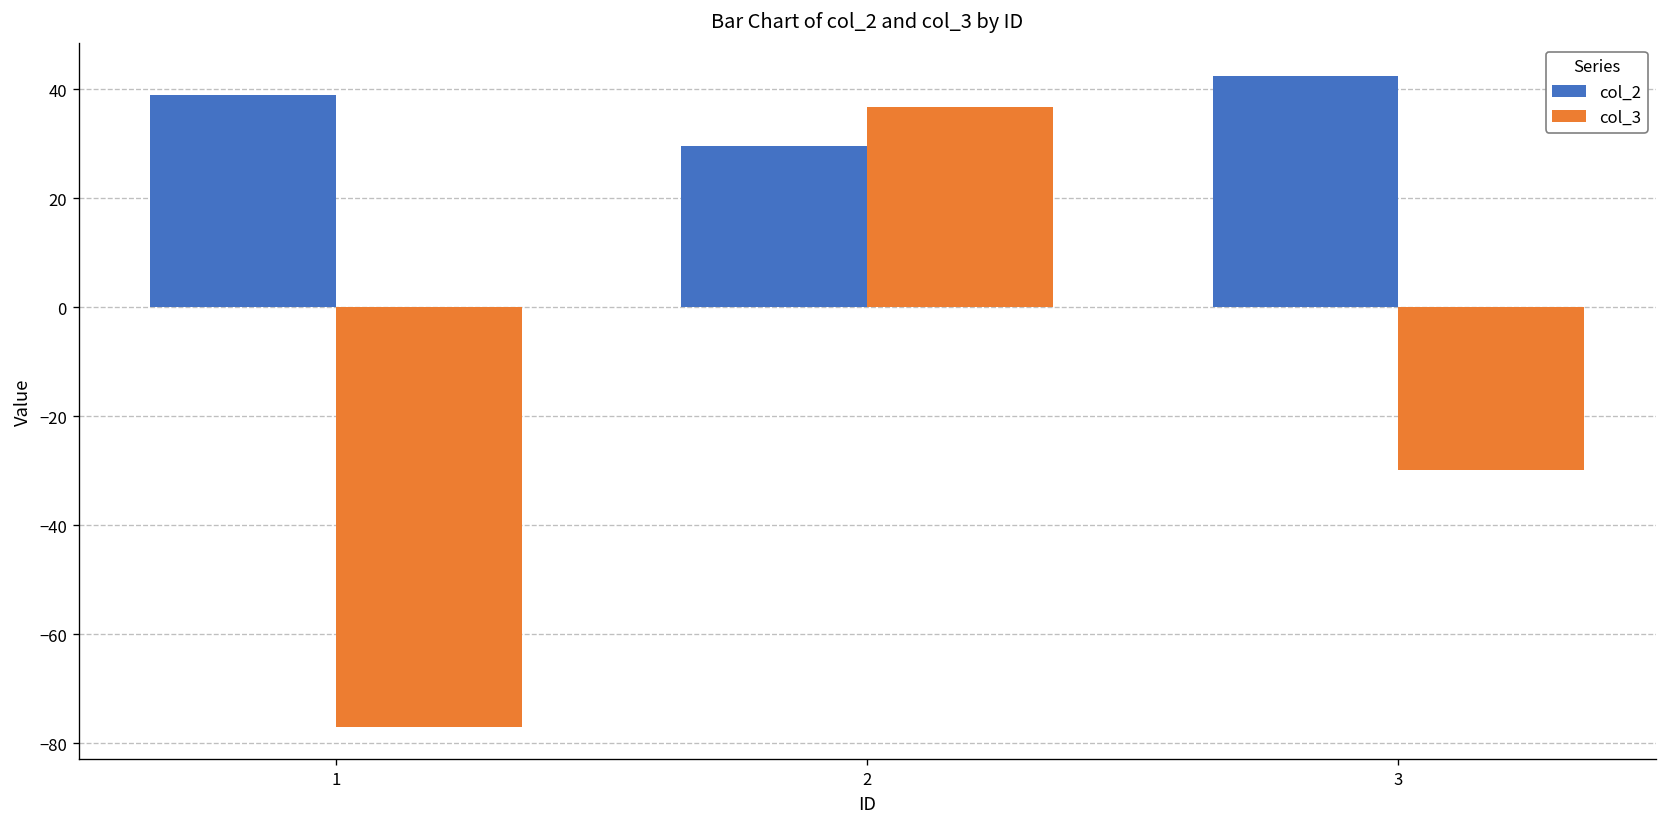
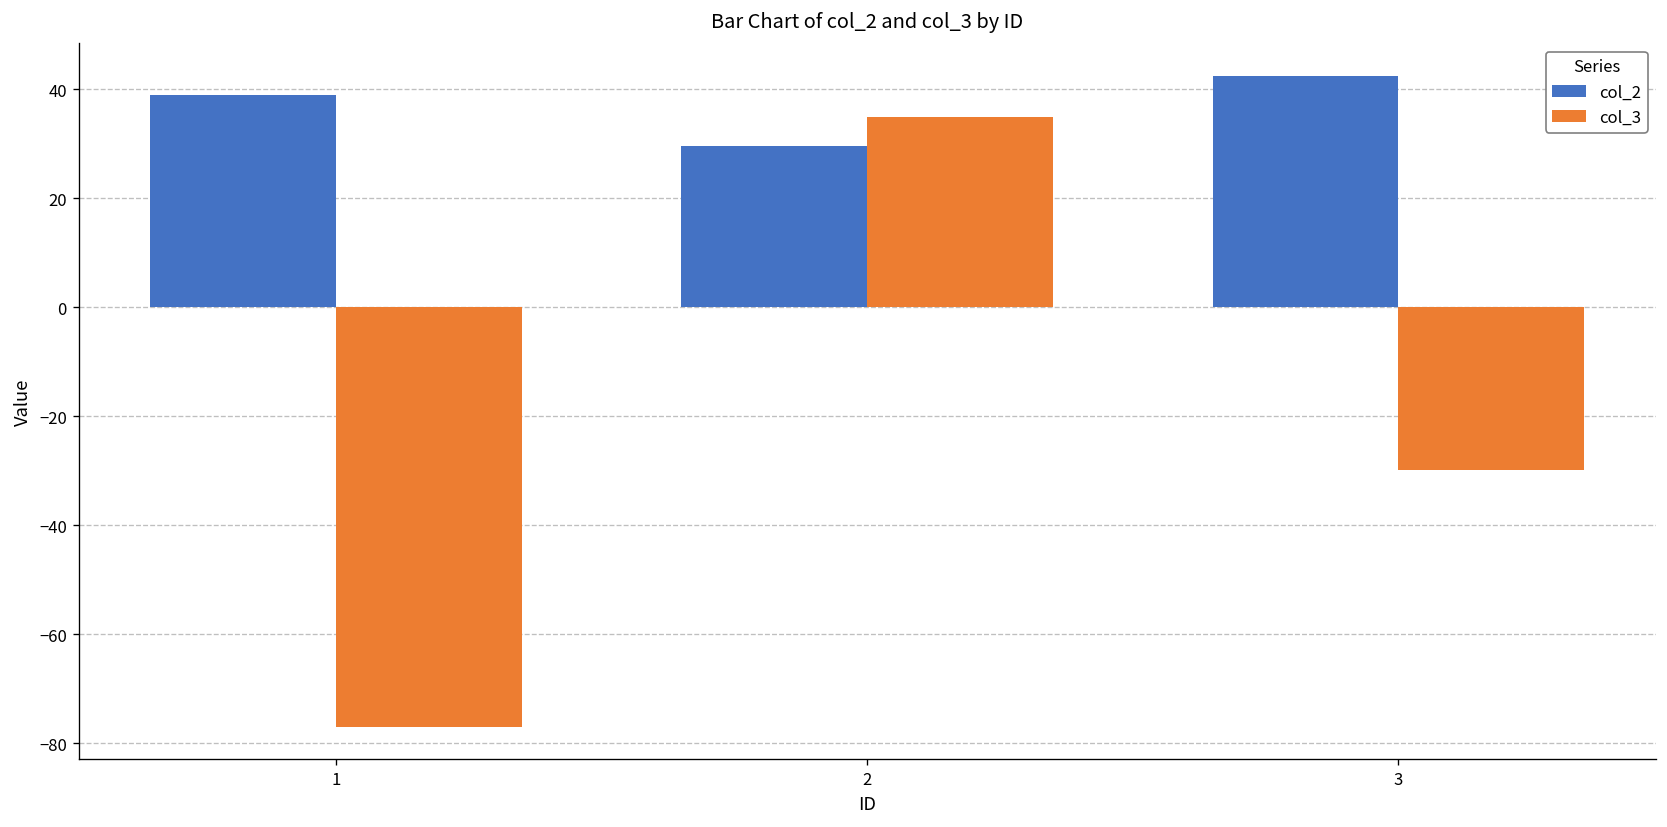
col_3, 2: 37 -> 35
